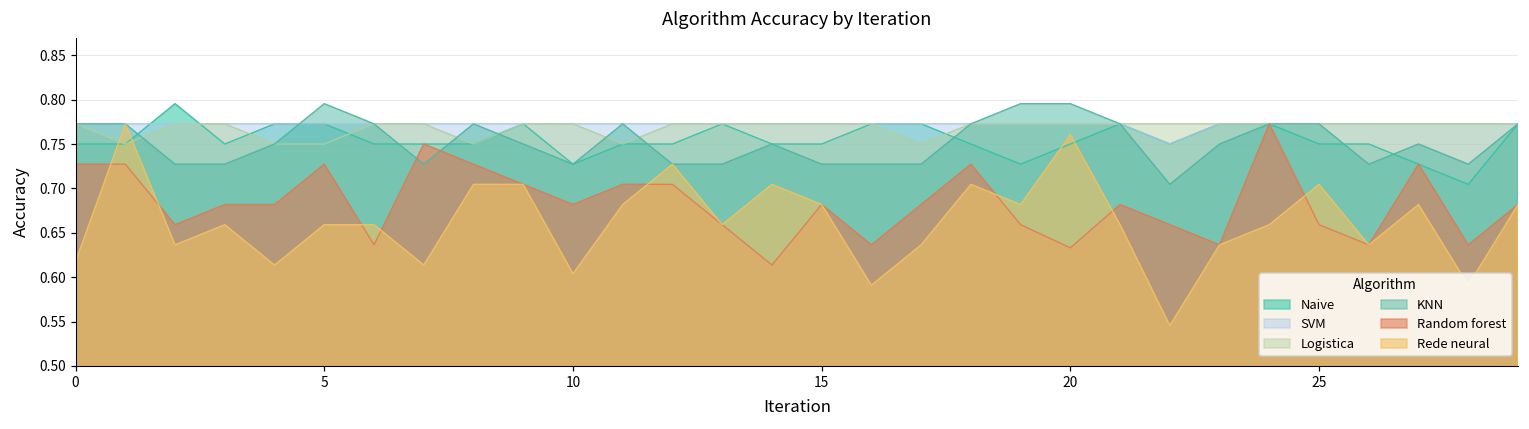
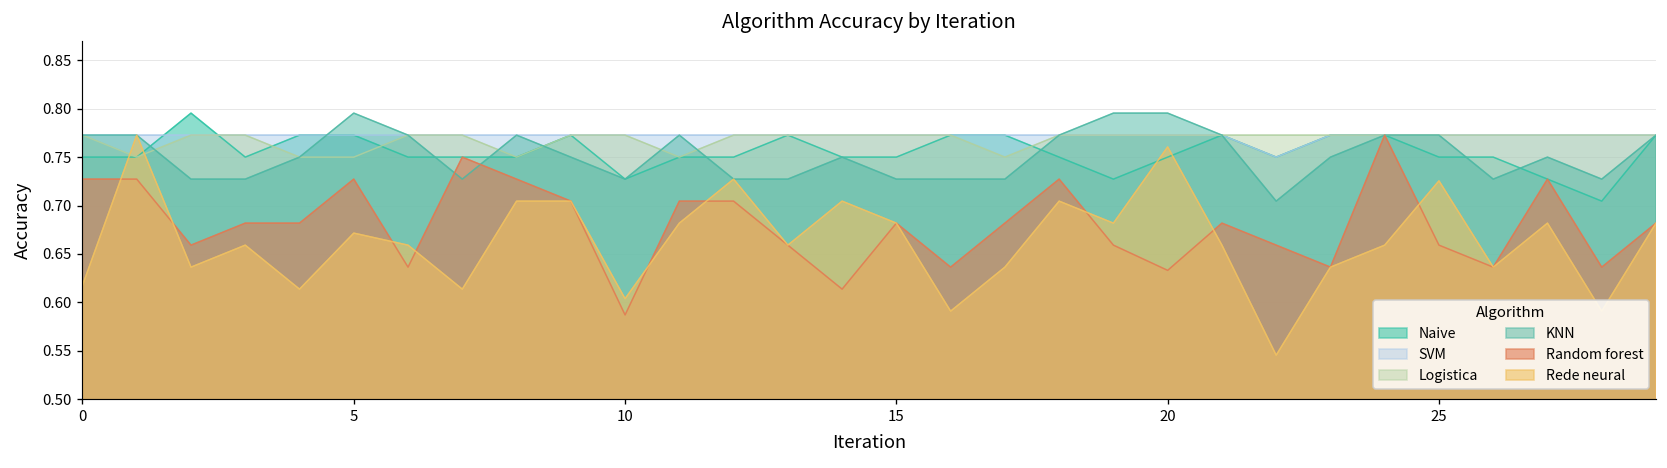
Rede neural, 5: 0.66 -> 0.67
Random forest, 10: 0.68 -> 0.59
Rede neural, 25: 0.70 -> 0.73
